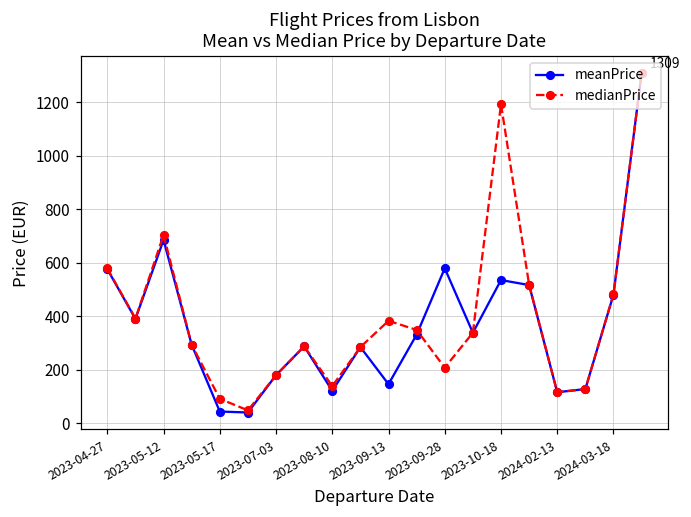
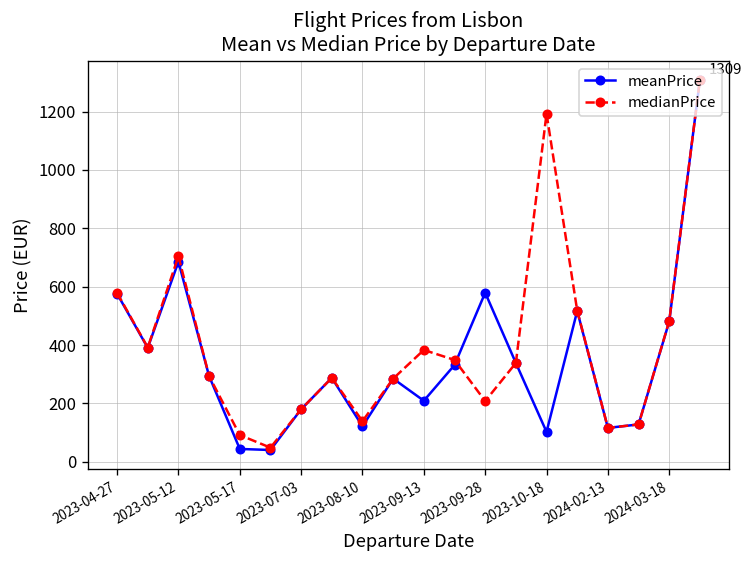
meanPrice, 2023-09-13: 150 -> 210
meanPrice, 2023-10-18: 540 -> 100
